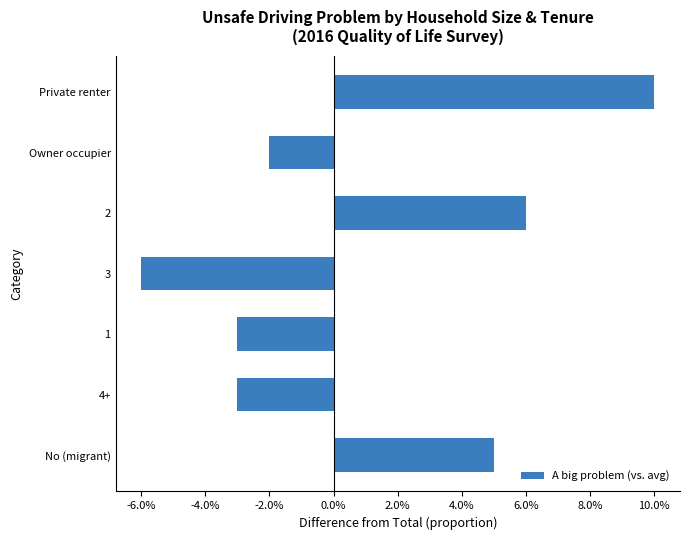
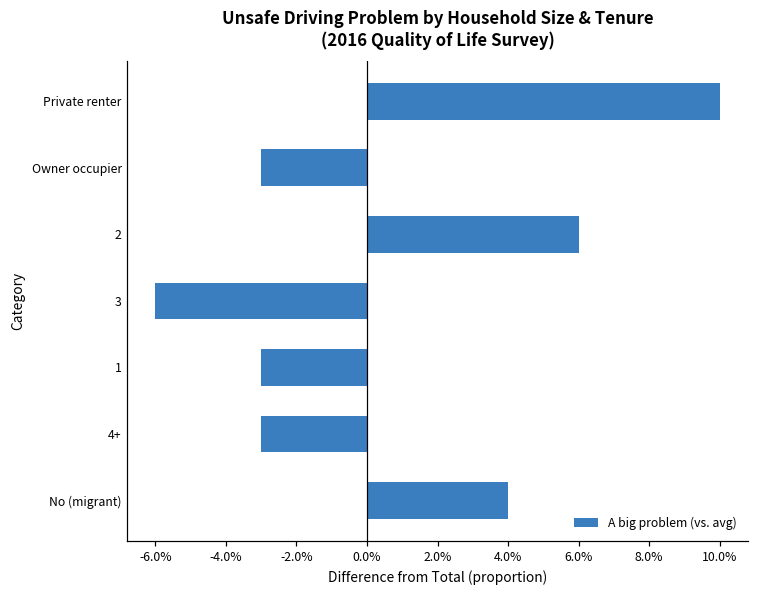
Owner occupier: -2.0% -> -3.0%
No (migrant): 5.0% -> 4.0%
